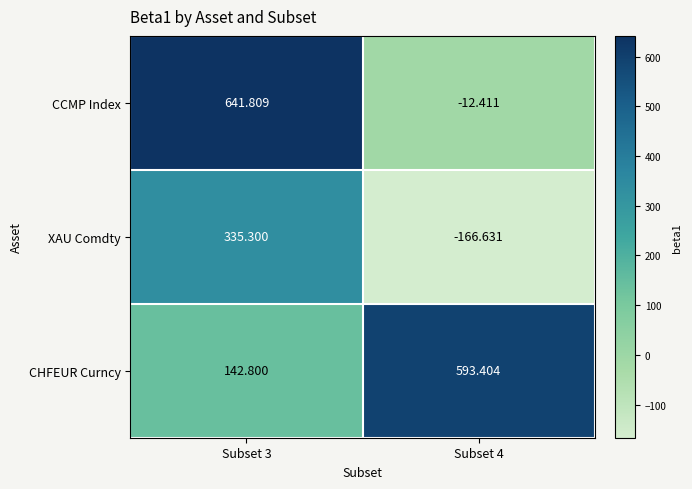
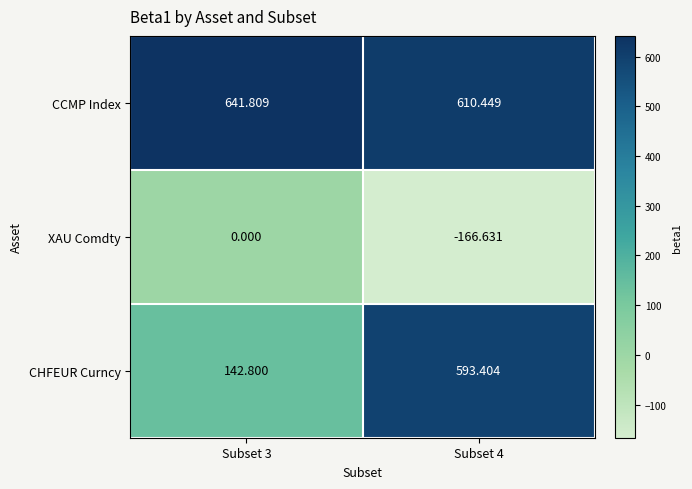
CCMP Index, Subset 4: -12.411 -> 610.449
XAU Comdty, Subset 3: 335.300 -> 0.000
